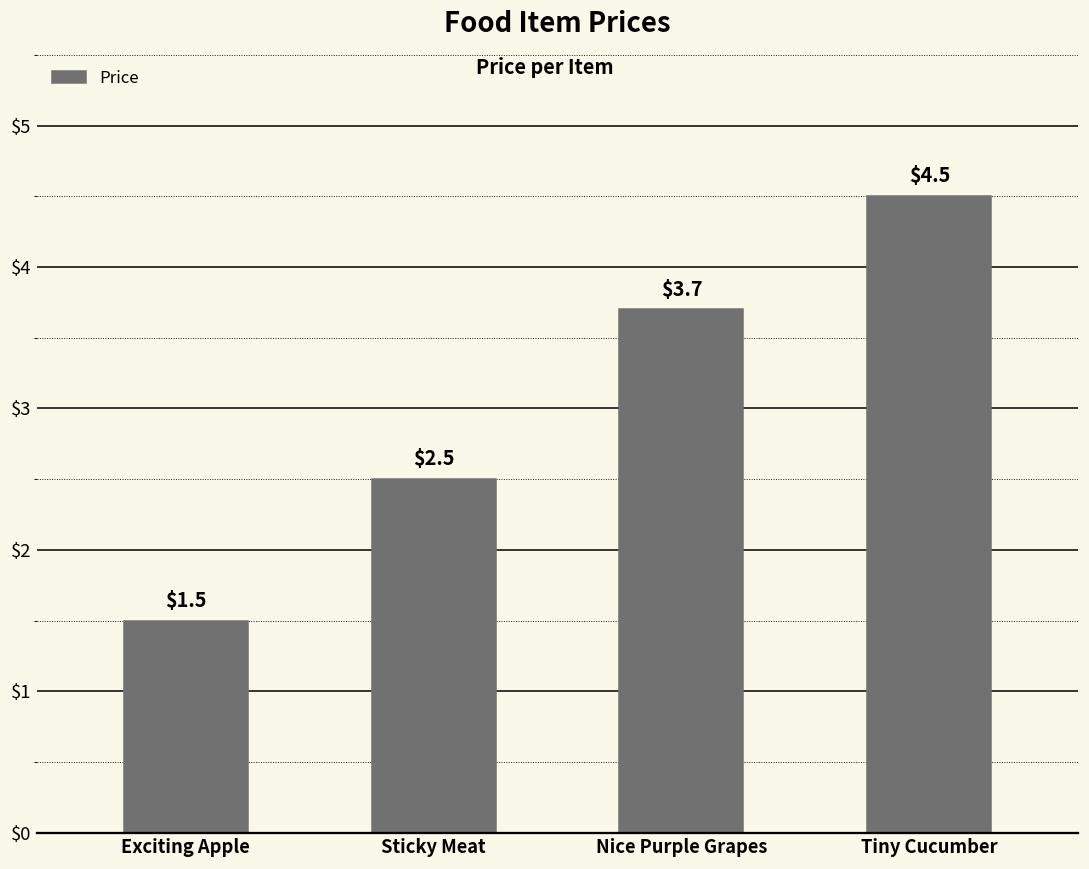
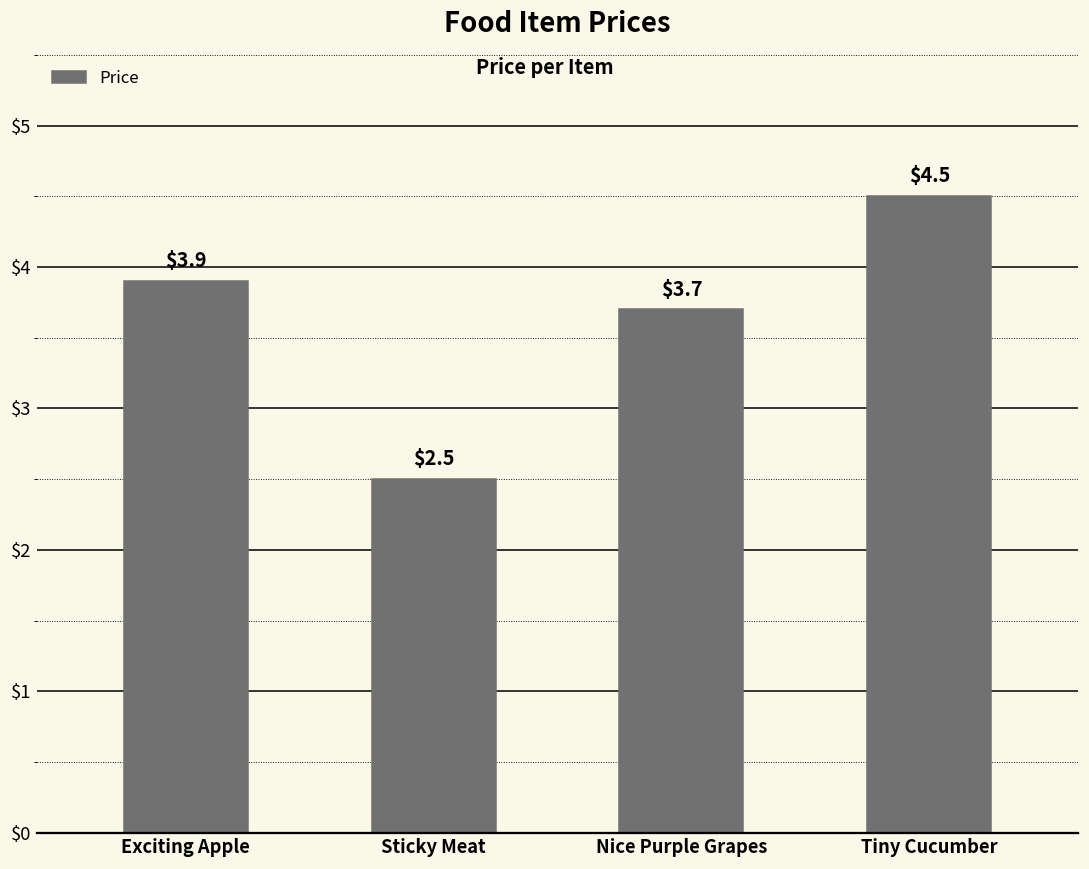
Exciting Apple: $1.5 -> $3.9
